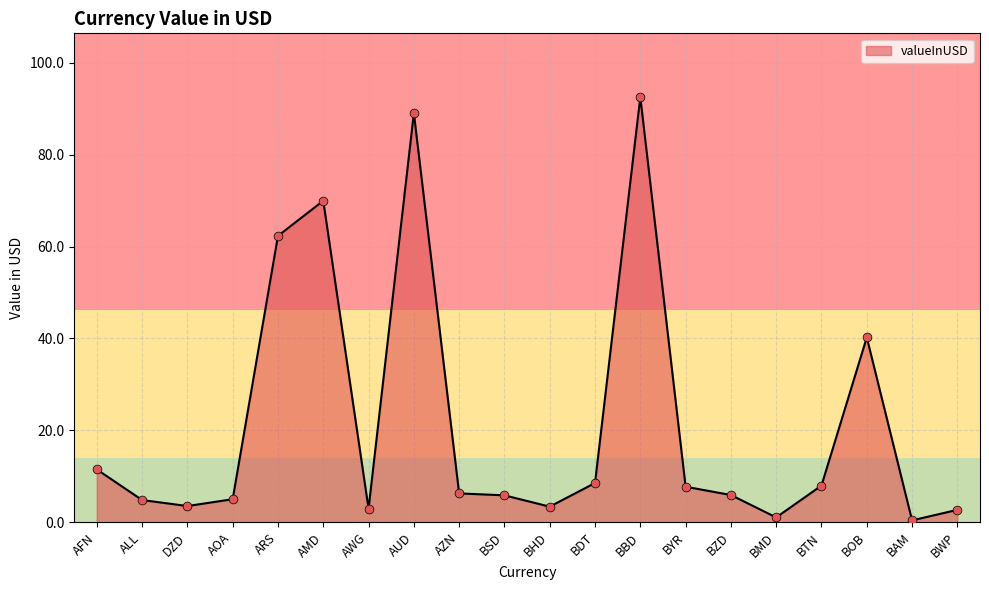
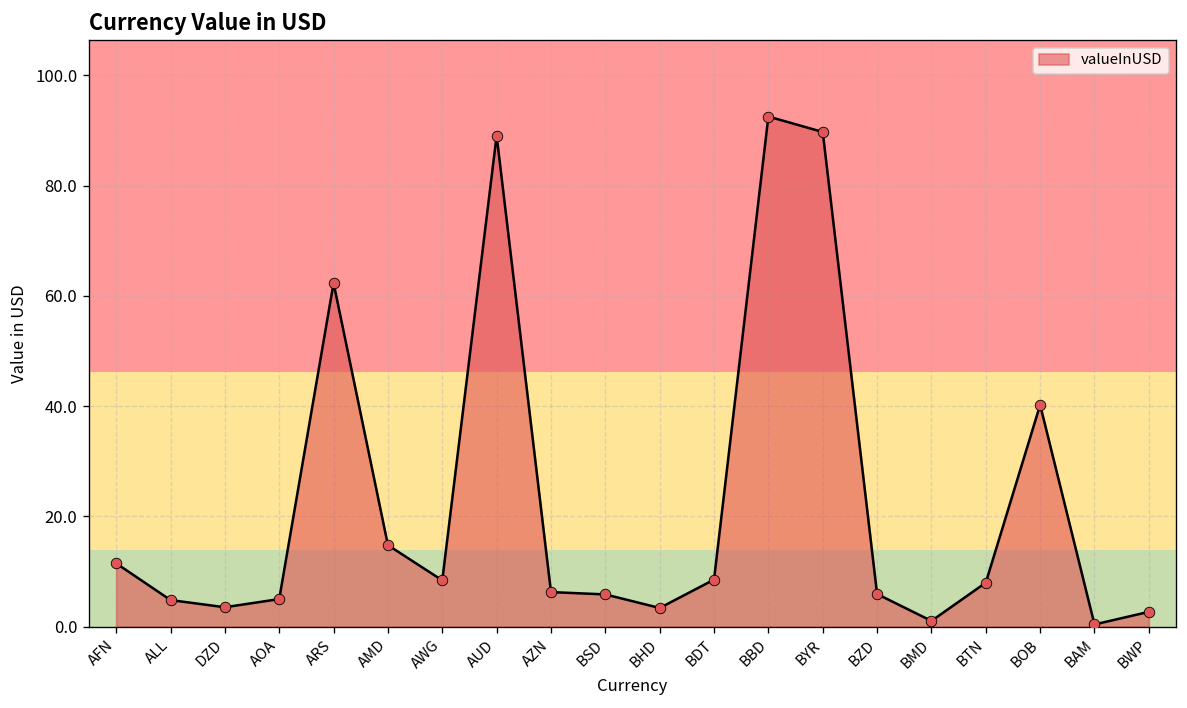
AMD: 70 -> 15
AWG: 3 -> 8
BYR: 8 -> 90
